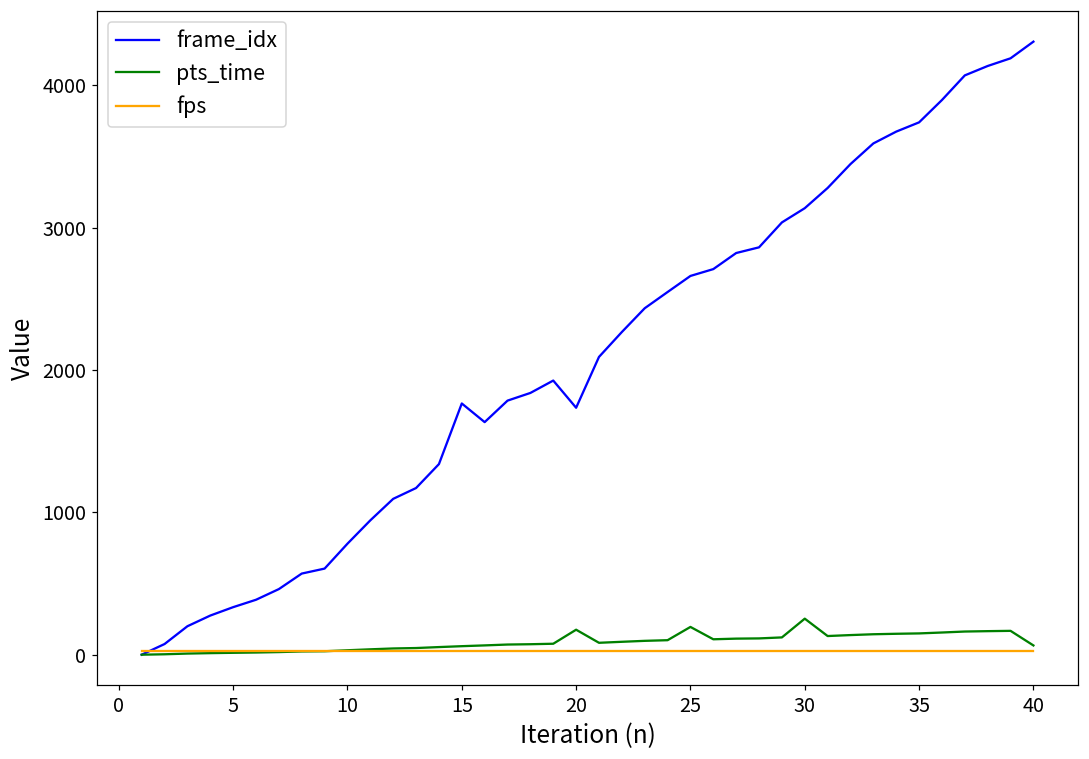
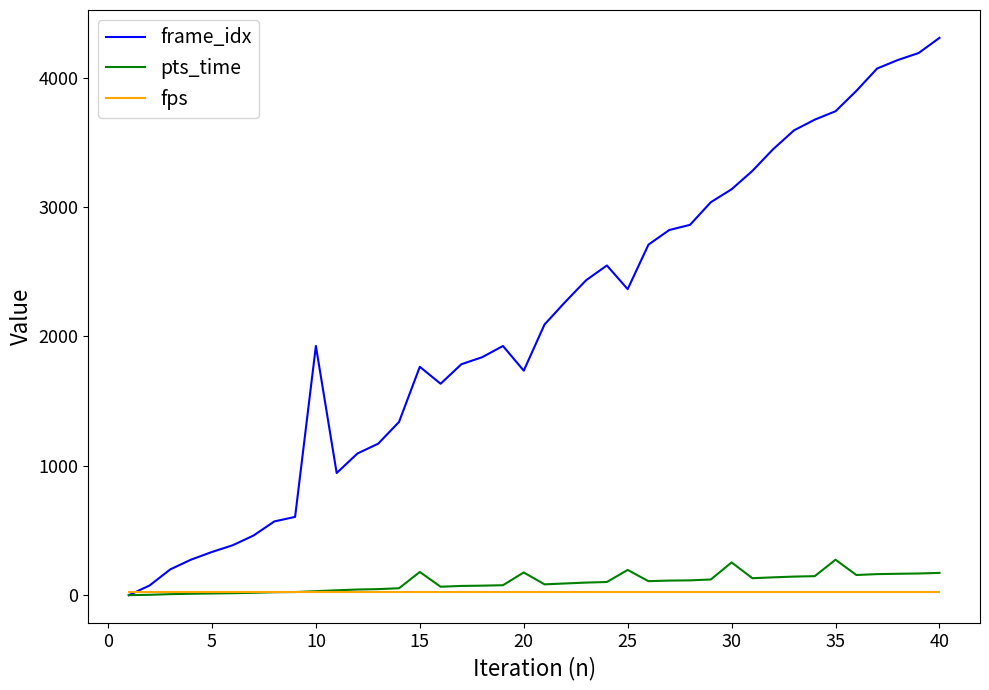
frame_idx, 10: 780 -> 1930
pts_time, 15: 60 -> 180
frame_idx, 25: 2660 -> 2370
pts_time, 35: 150 -> 270
pts_time, 40: 70 -> 170
